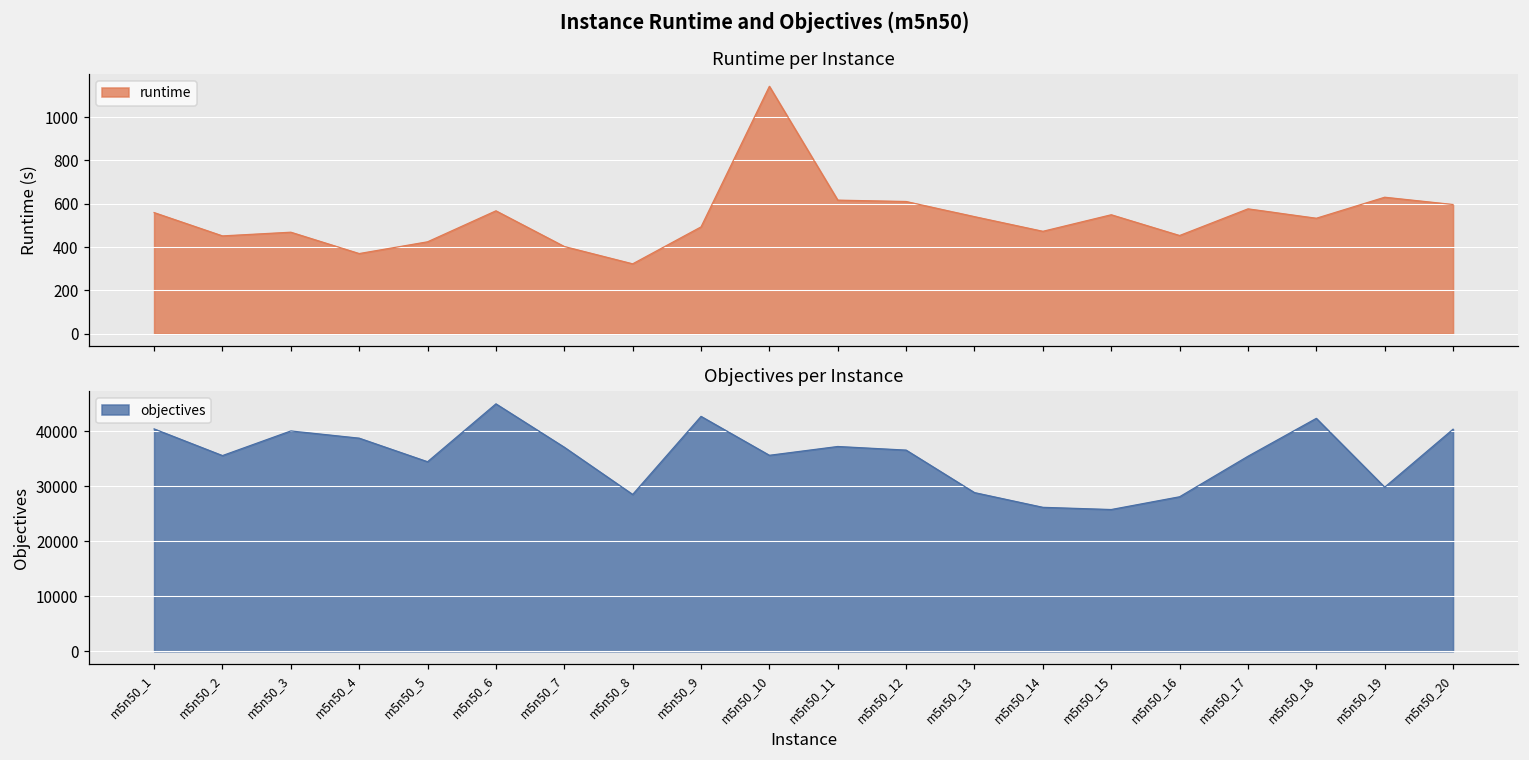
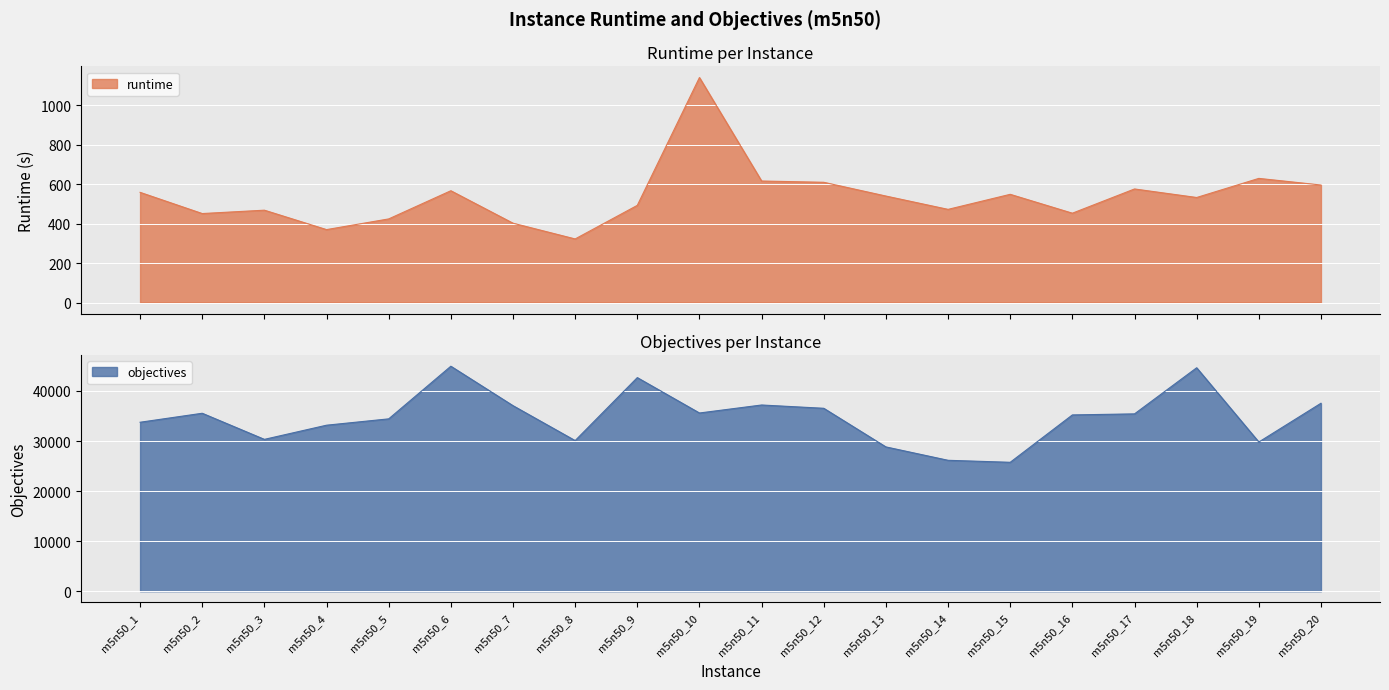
Objectives per Instance, m5n50_1: 40000 -> 34000
Objectives per Instance, m5n50_3: 40000 -> 30000
Objectives per Instance, m5n50_4: 39000 -> 33000
Objectives per Instance, m5n50_8: 28000 -> 30000
Objectives per Instance, m5n50_16: 28000 -> 35000
Objectives per Instance, m5n50_18: 42000 -> 45000
Objectives per Instance, m5n50_20: 40000 -> 38000
